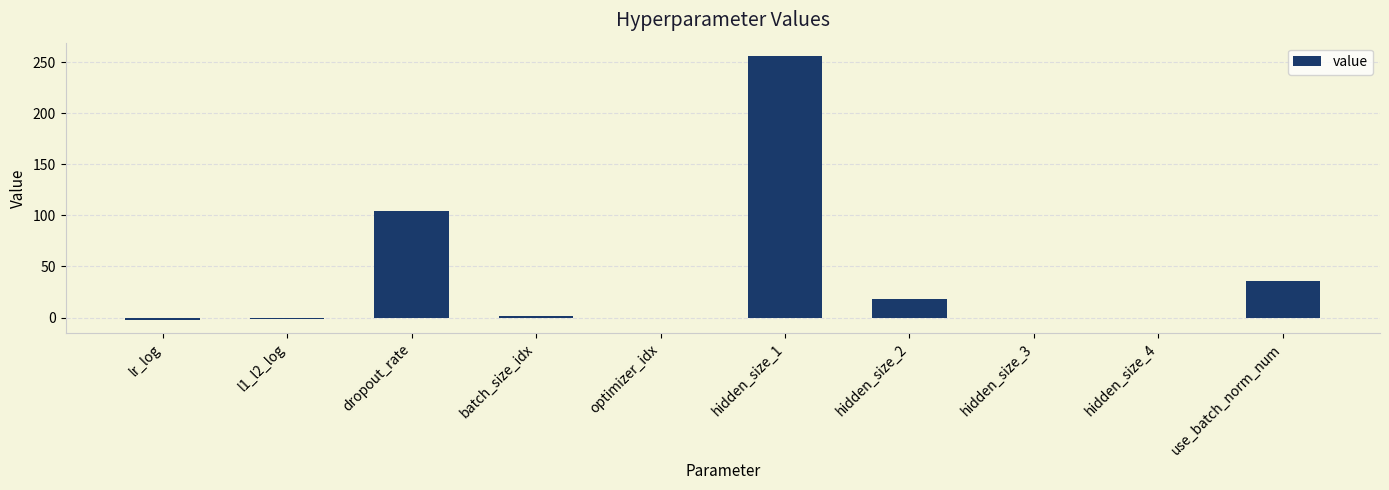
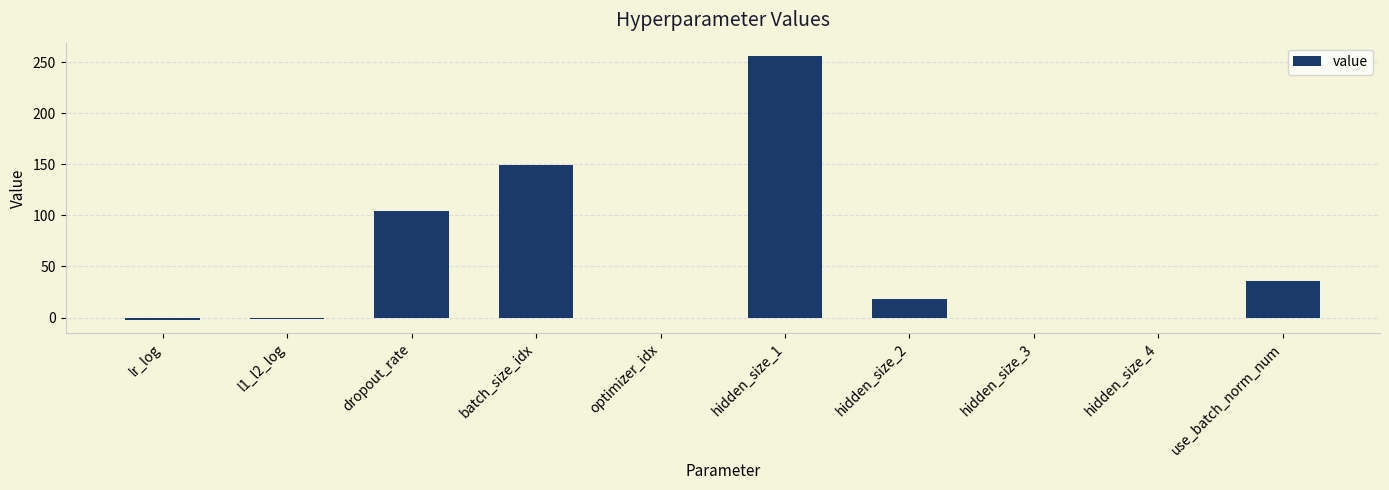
batch_size_idx: 2 -> 150
